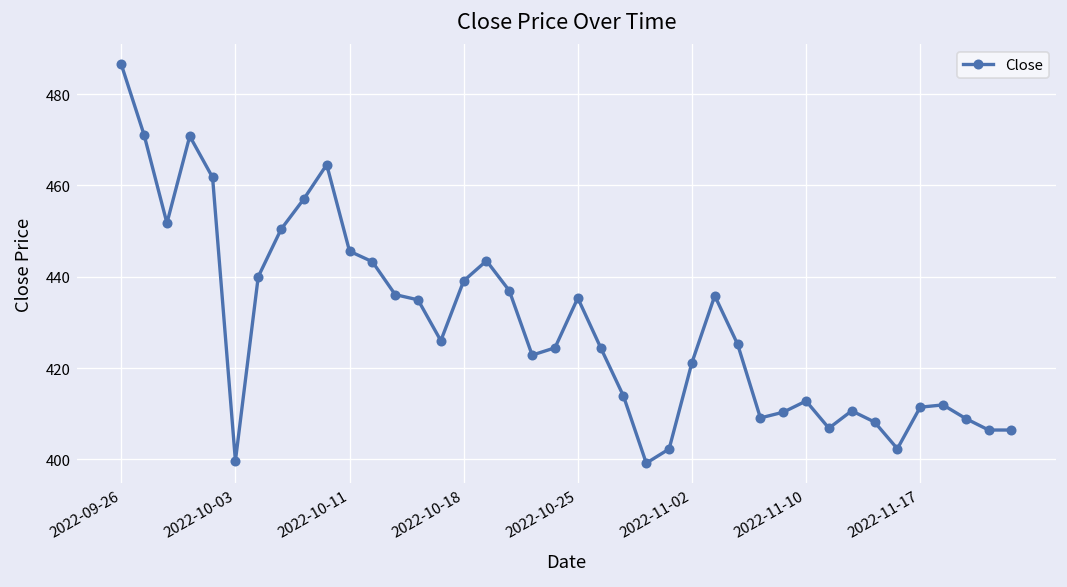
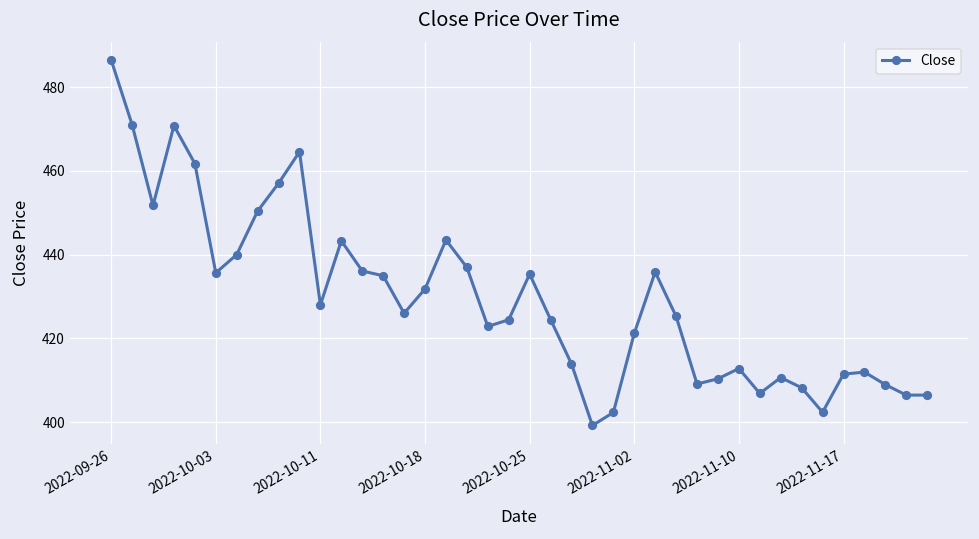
2022-10-03: 400 -> 436
2022-10-11: 446 -> 428
2022-10-18: 439 -> 432
